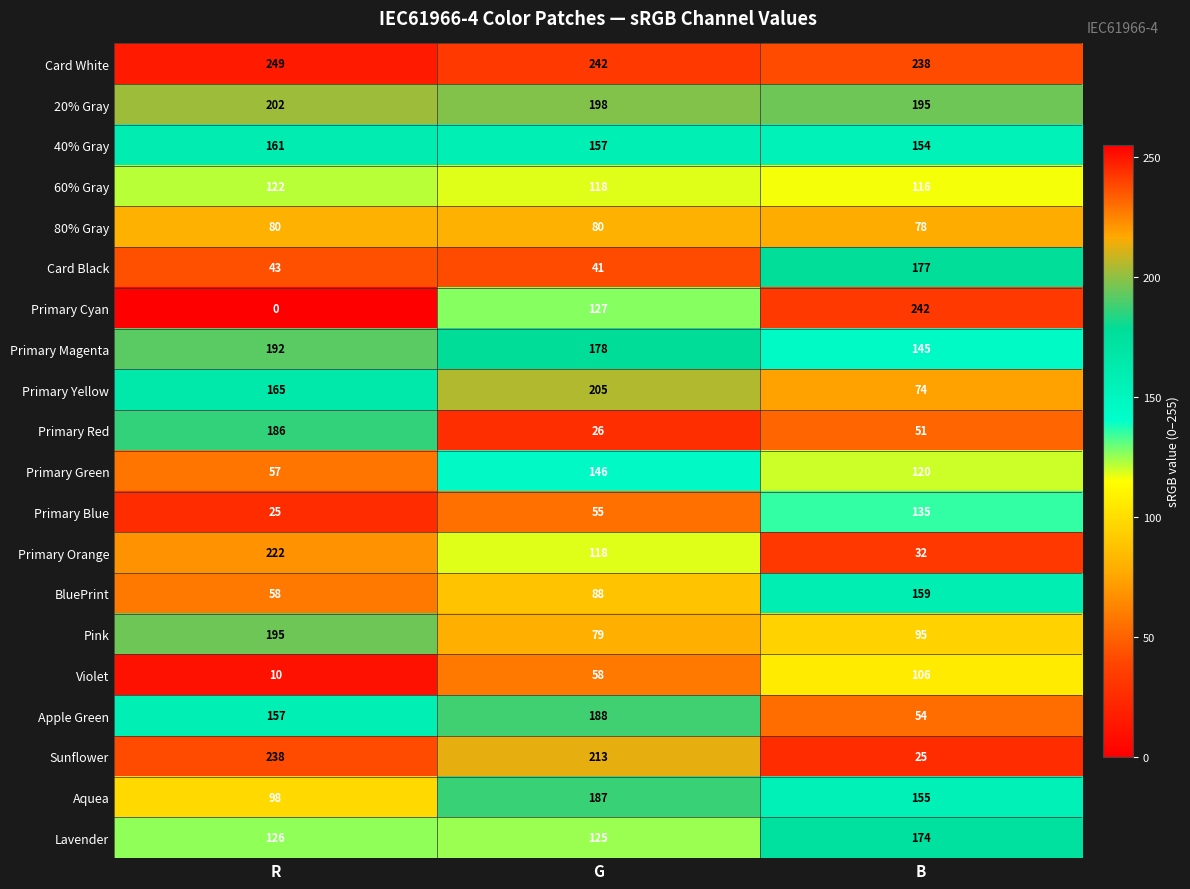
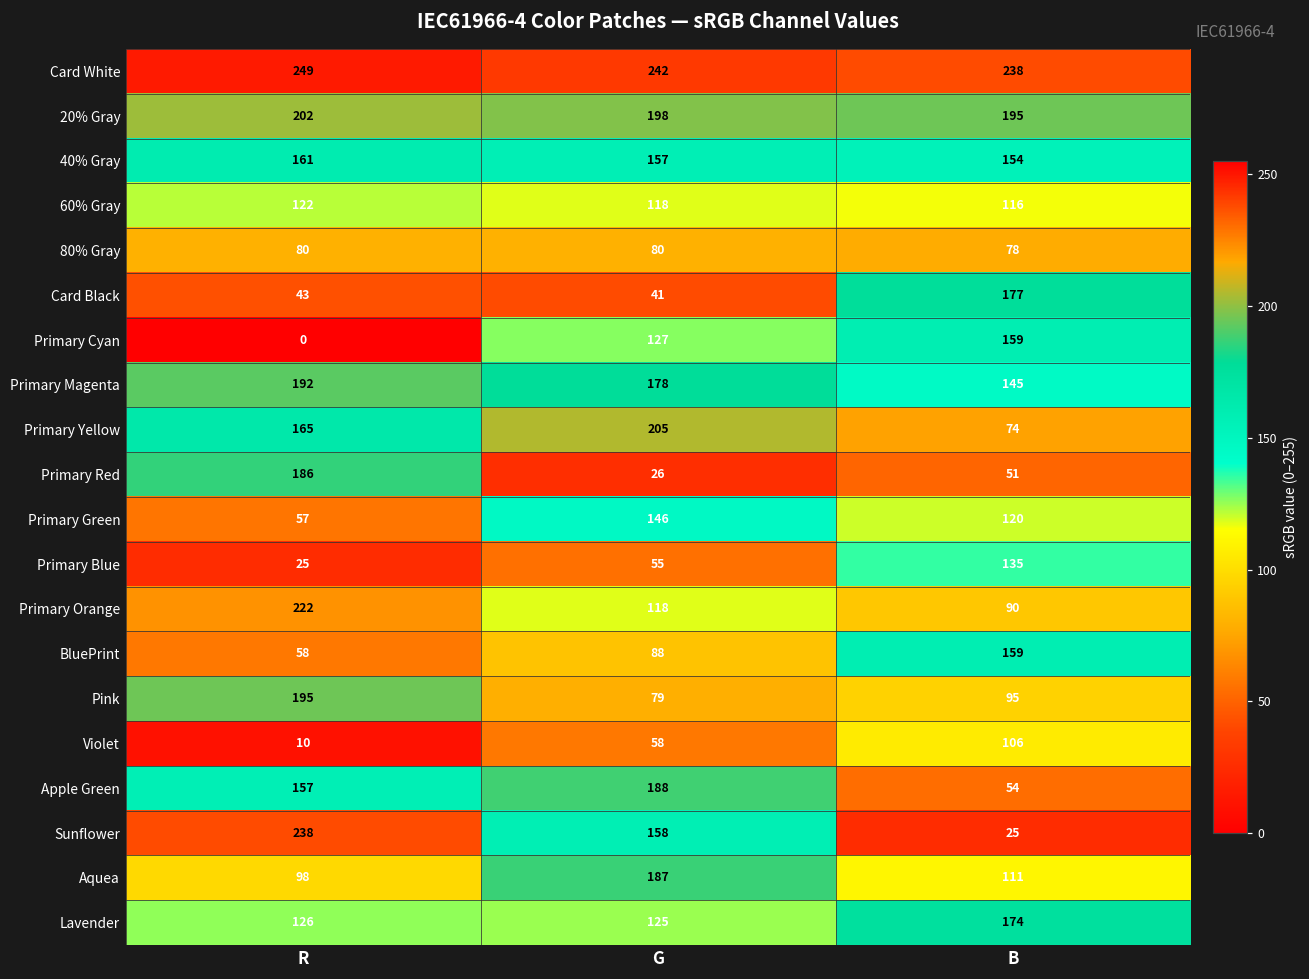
Primary Cyan, B: 242 -> 159
Primary Orange, B: 32 -> 90
Sunflower, G: 213 -> 158
Aquea, B: 155 -> 111
